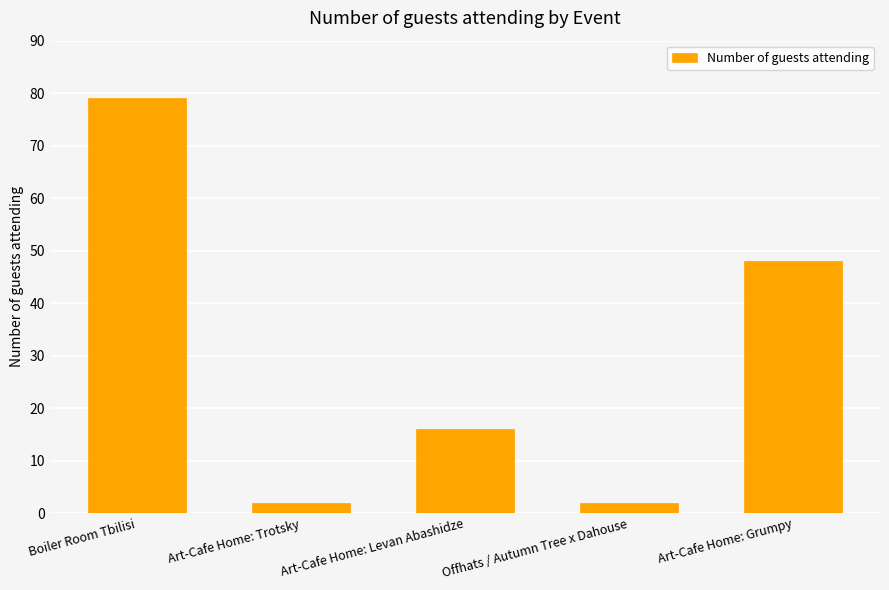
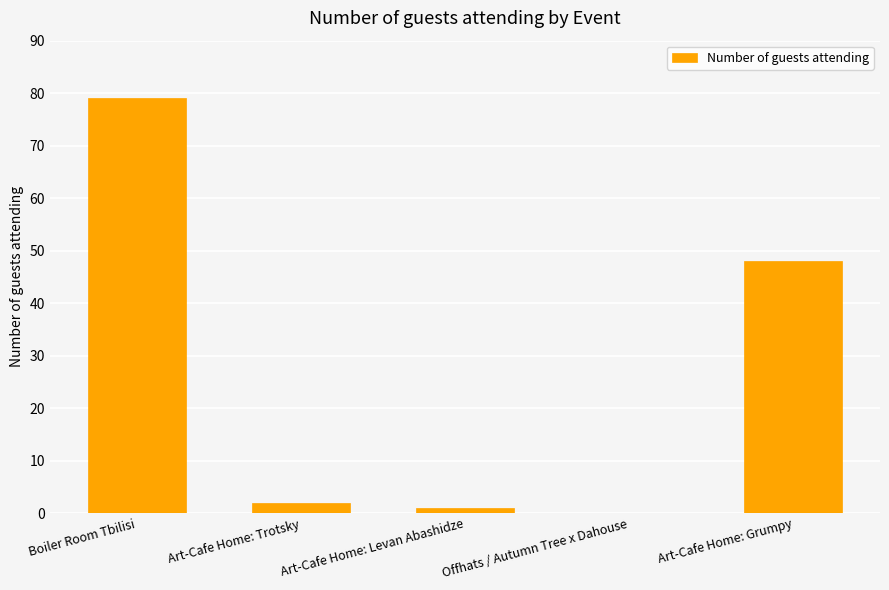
Art-Cafe Home: Levan Abashidze: 16 -> 1
Offhats / Autumn Tree x Dahouse: 2 -> 0
